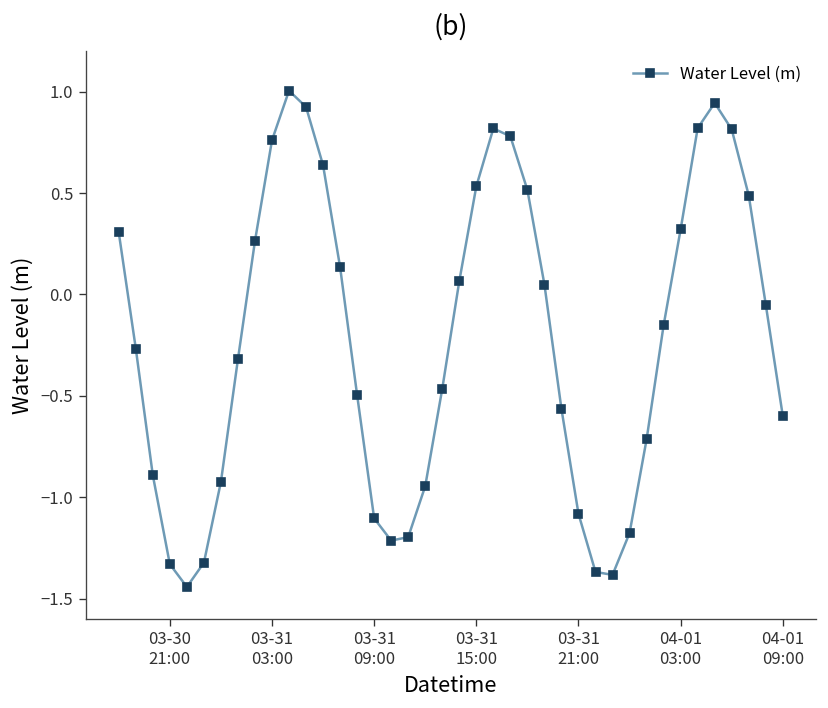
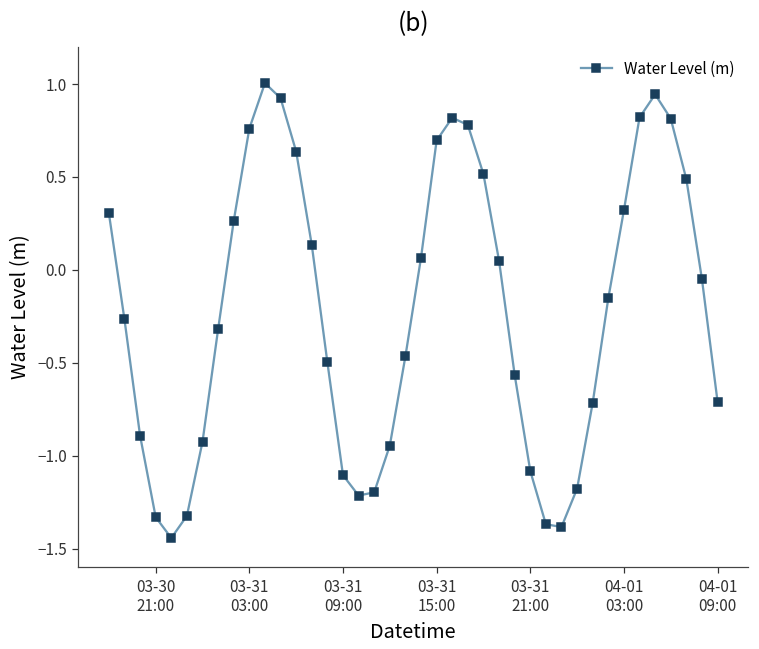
03-31 15:00: 0.53 -> 0.70
04-01 09:00: -0.60 -> -0.71
